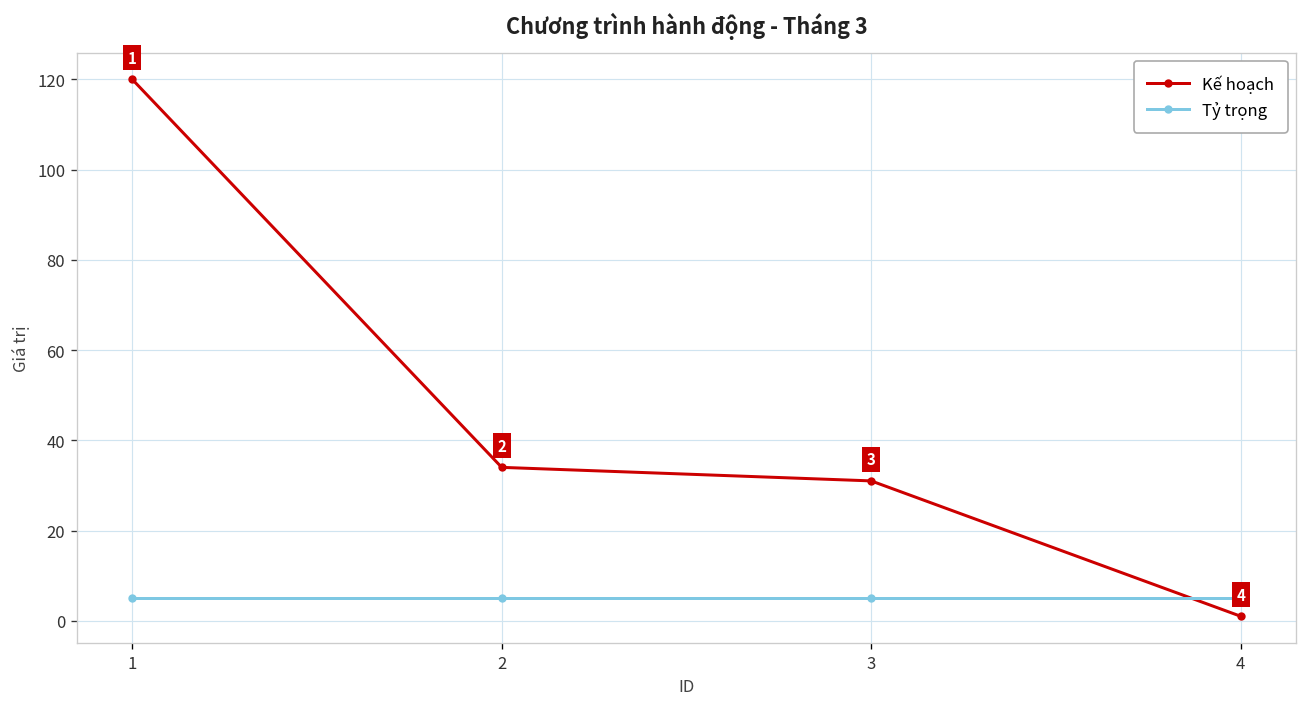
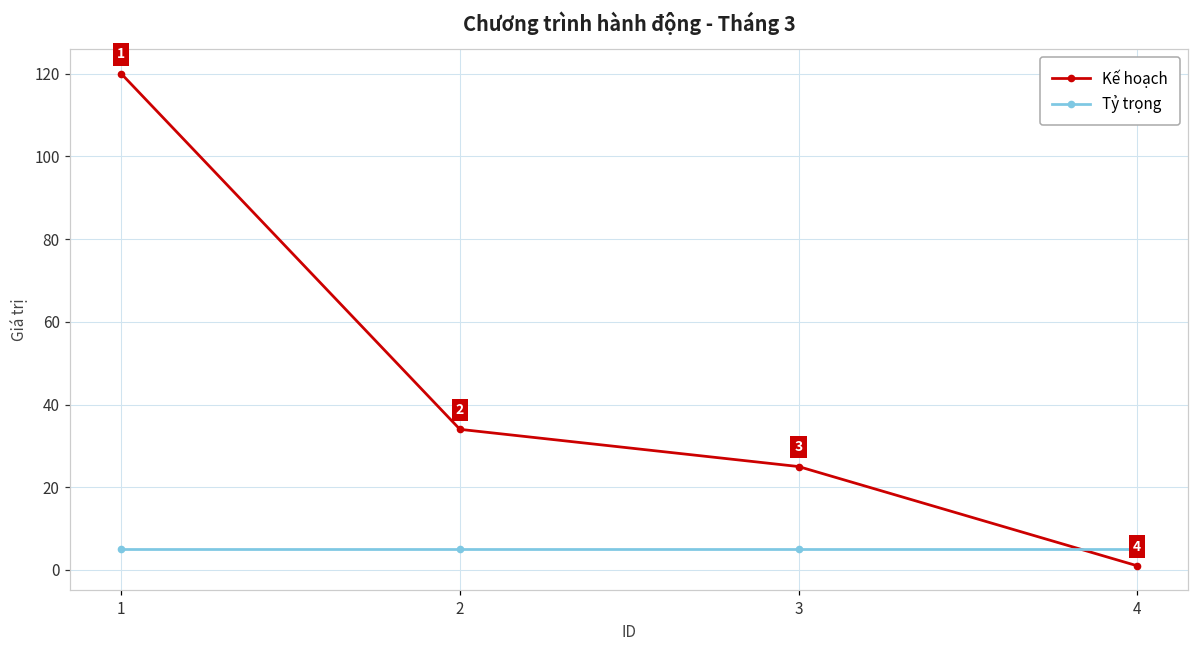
Kế hoạch, 3: 31 -> 25
